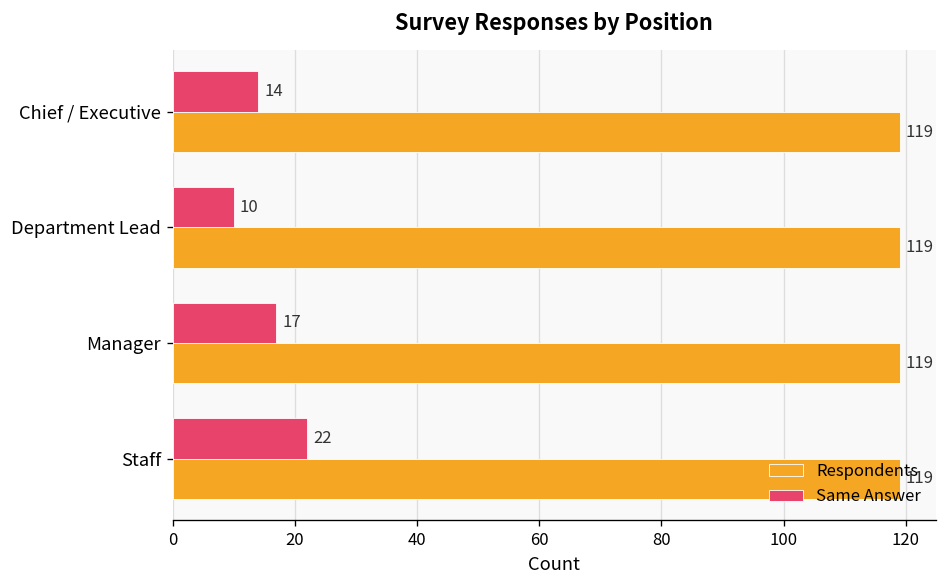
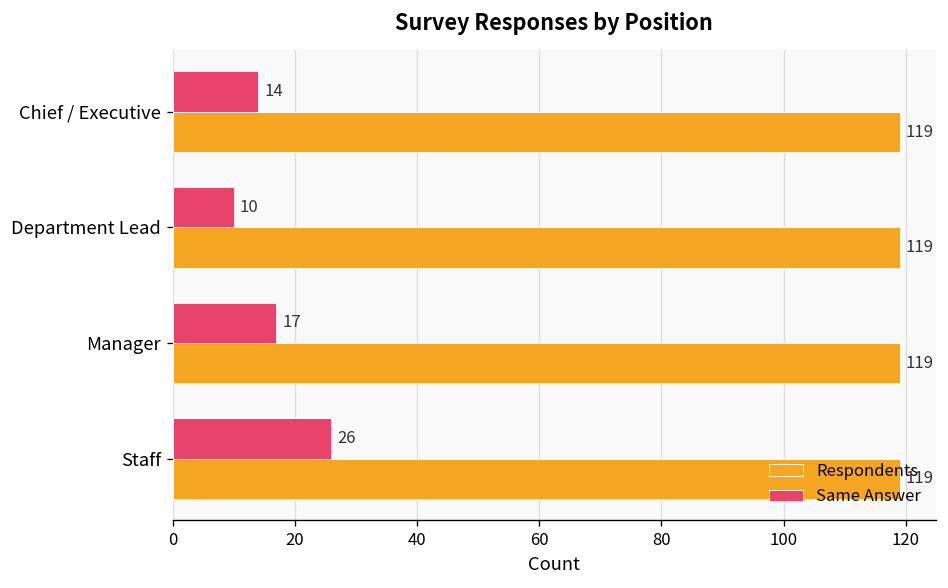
Same Answer, Staff: 22 -> 26
